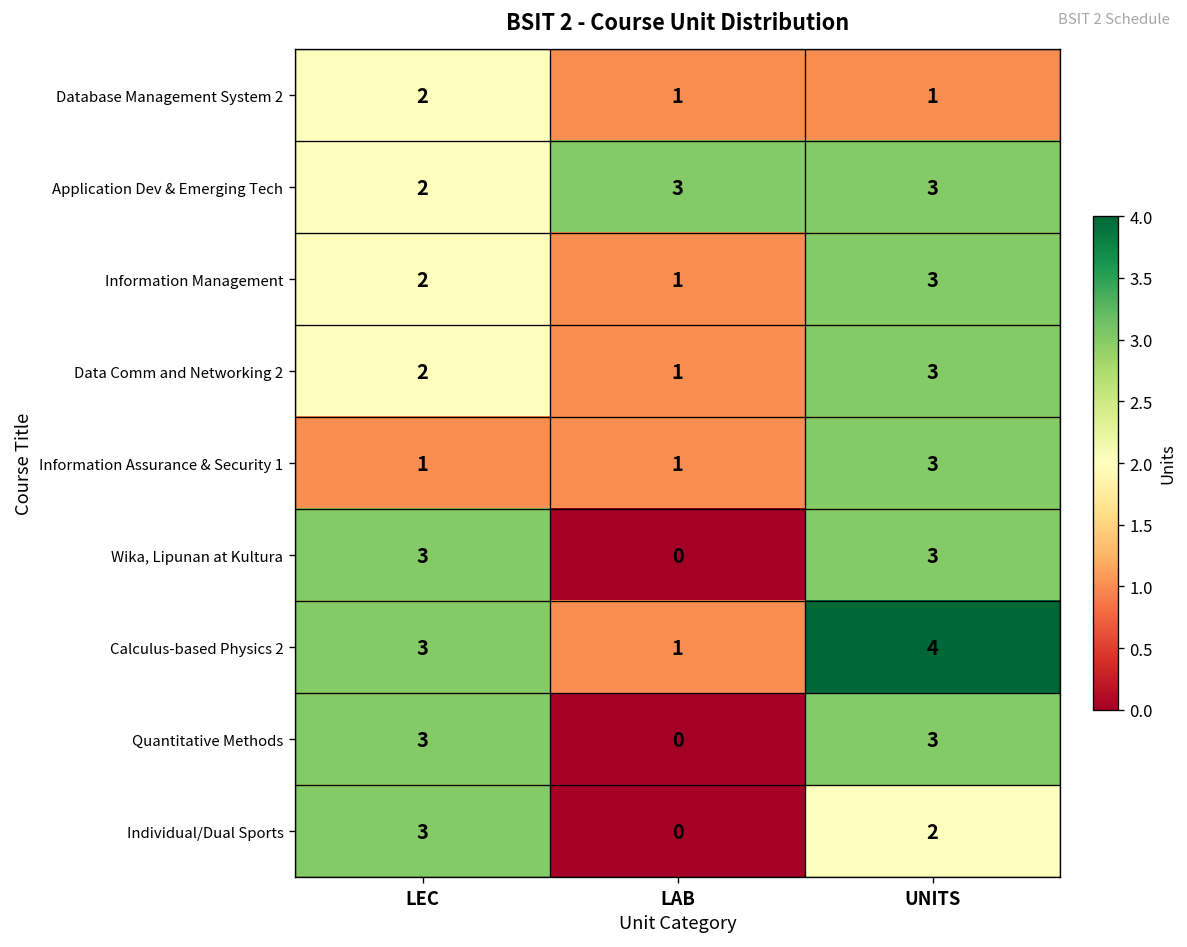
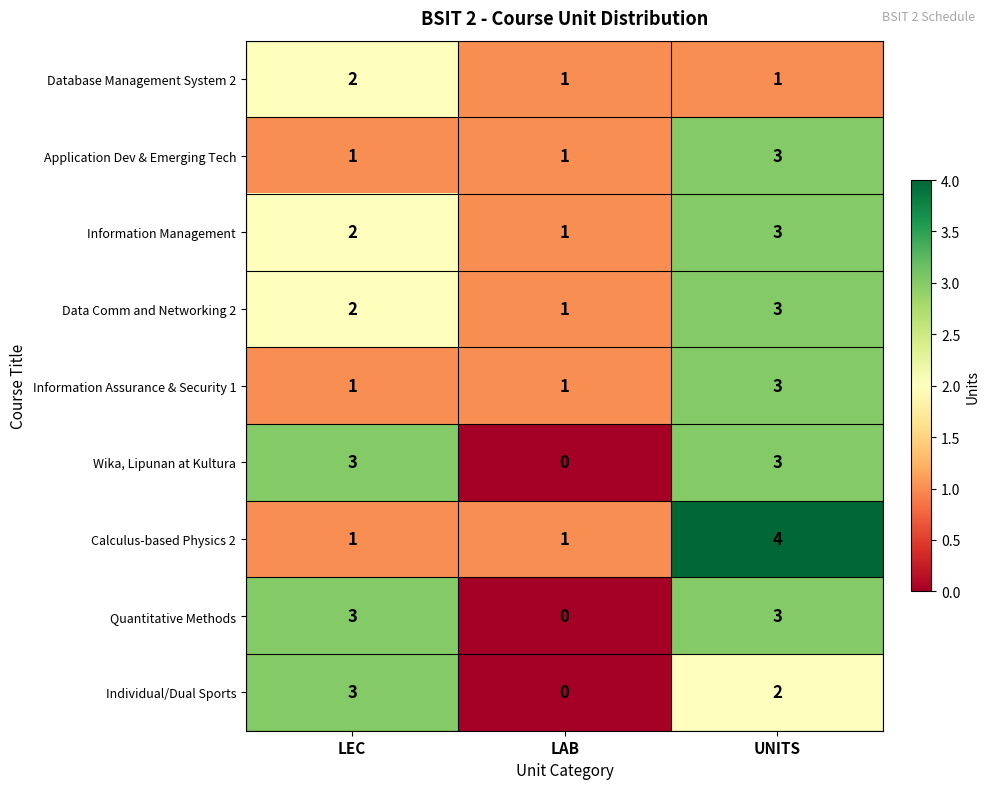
Application Dev & Emerging Tech, LEC: 2 -> 1
Application Dev & Emerging Tech, LAB: 3 -> 1
Calculus-based Physics 2, LEC: 3 -> 1
